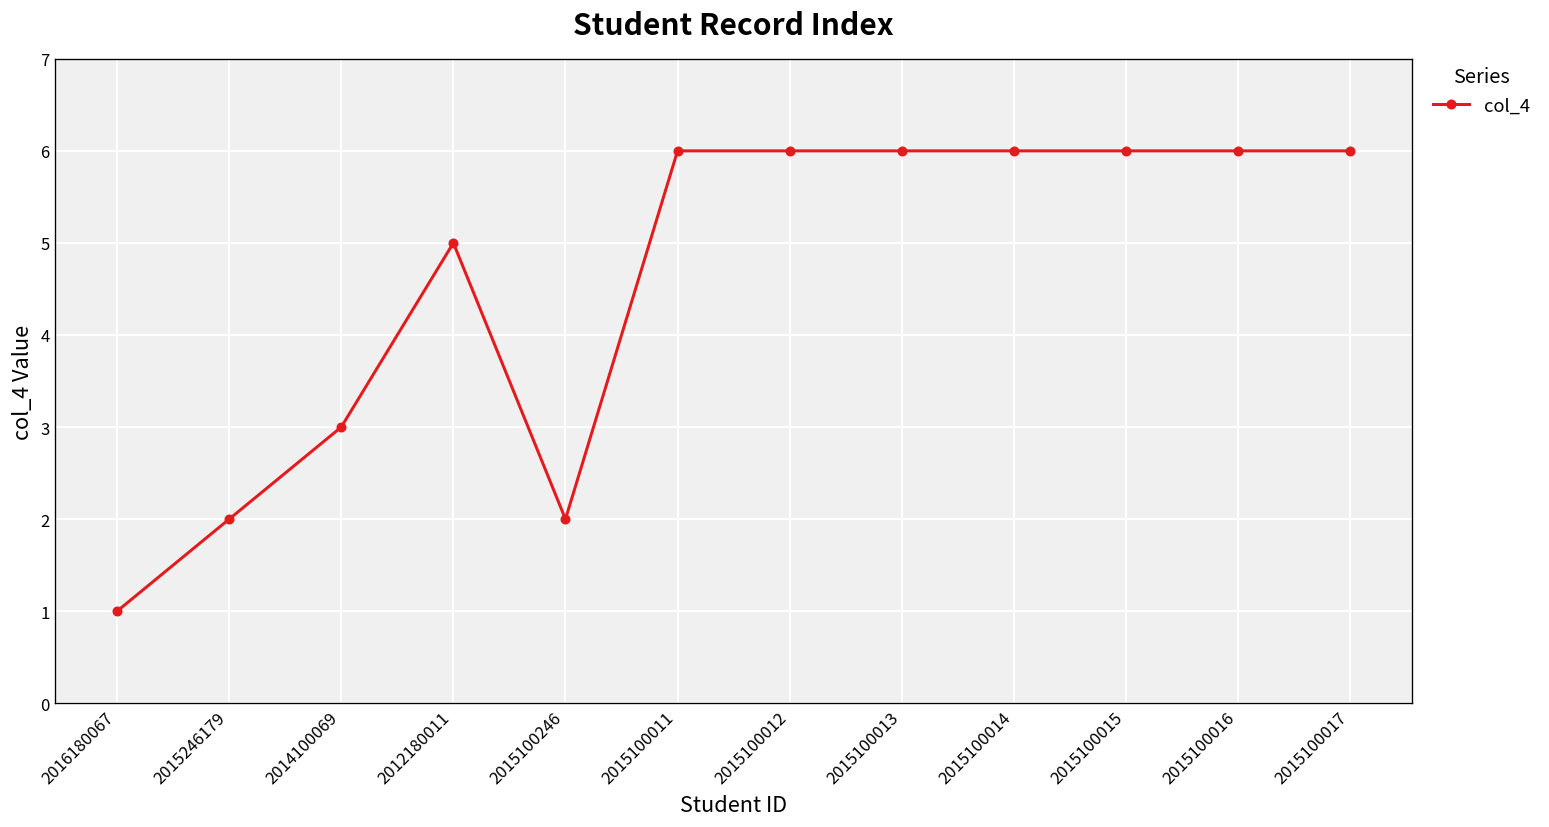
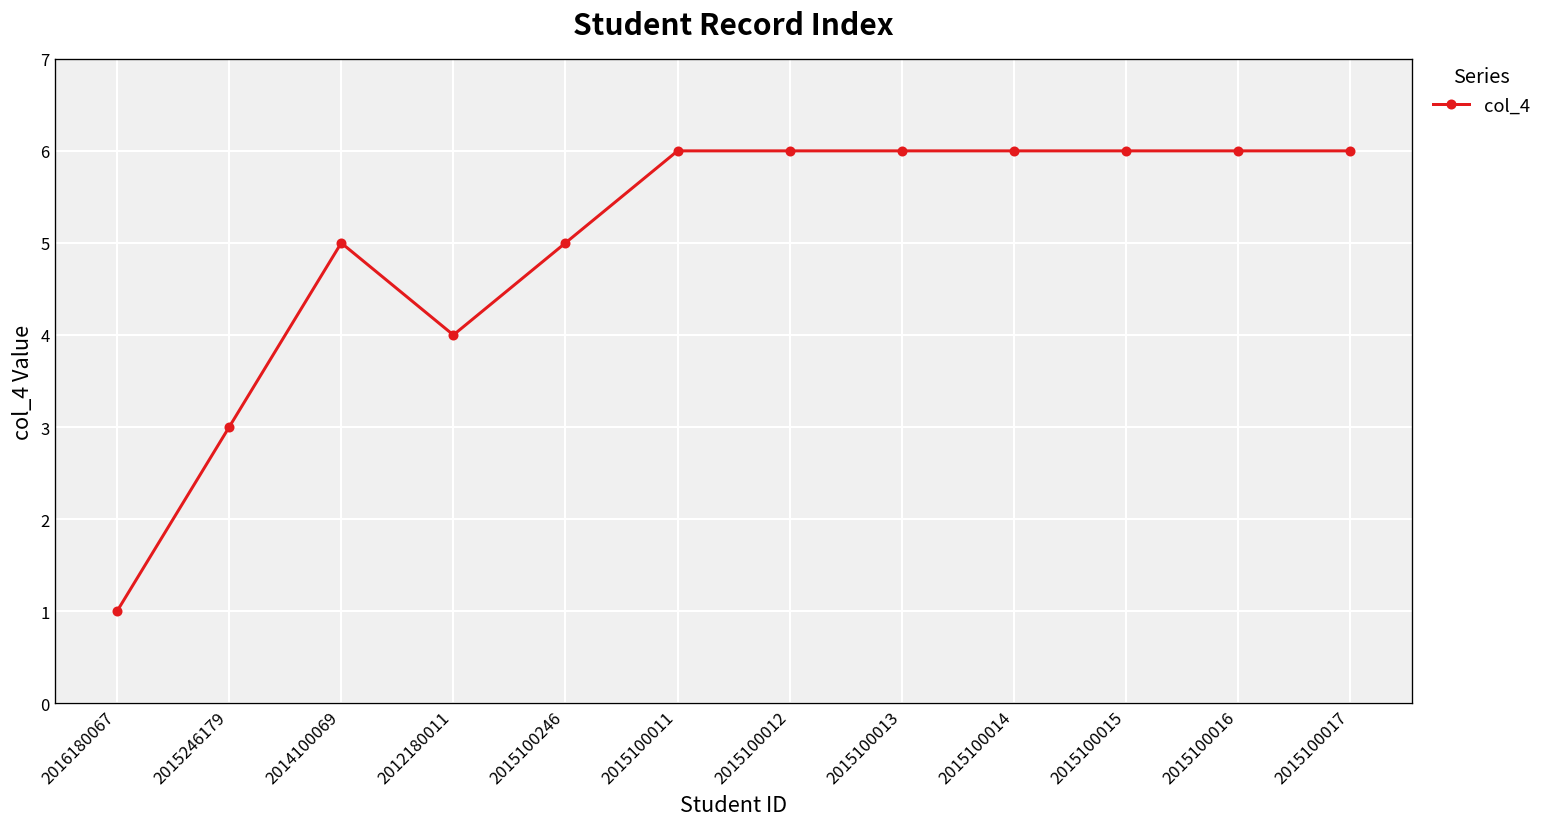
2015246179: 2 -> 3
2014100069: 3 -> 5
2012180011: 5 -> 4
2015100246: 2 -> 5
